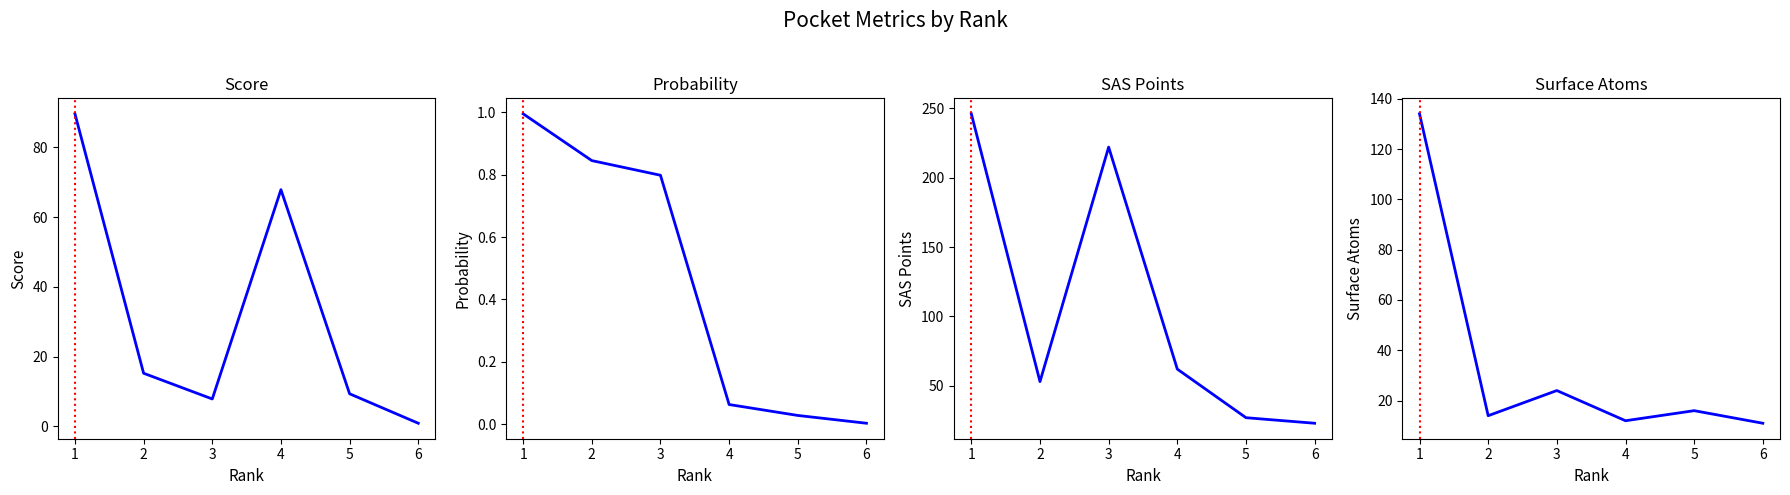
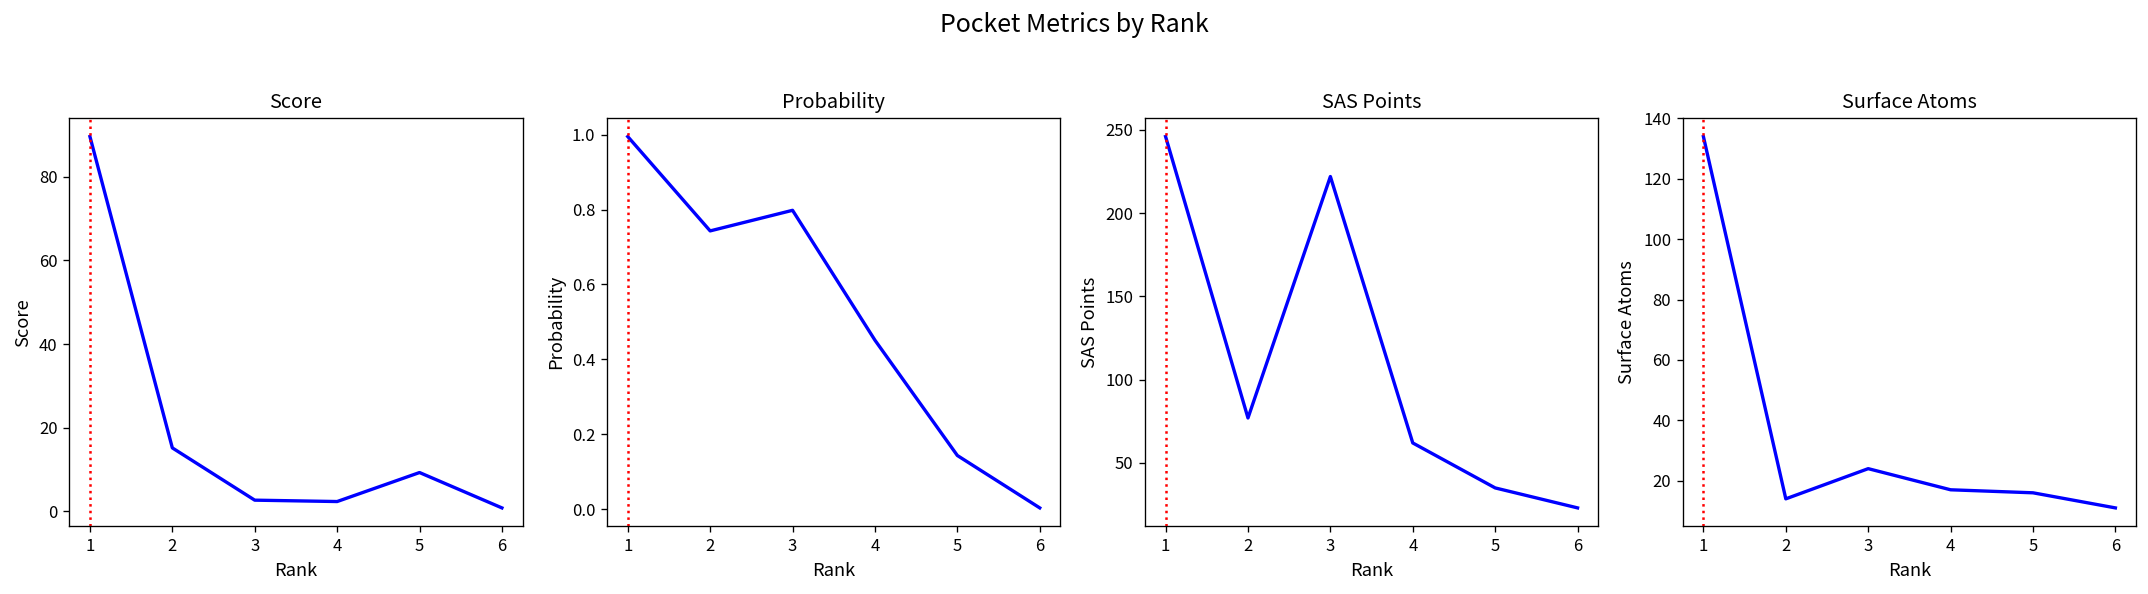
Score, 3: 8 -> 3
Score, 4: 68 -> 2
Probability, 2: 0.85 -> 0.74
Probability, 4: 0.06 -> 0.45
Probability, 5: 0.03 -> 0.14
SAS Points, 2: 53 -> 77
SAS Points, 5: 27 -> 35
Surface Atoms, 4: 12 -> 17
